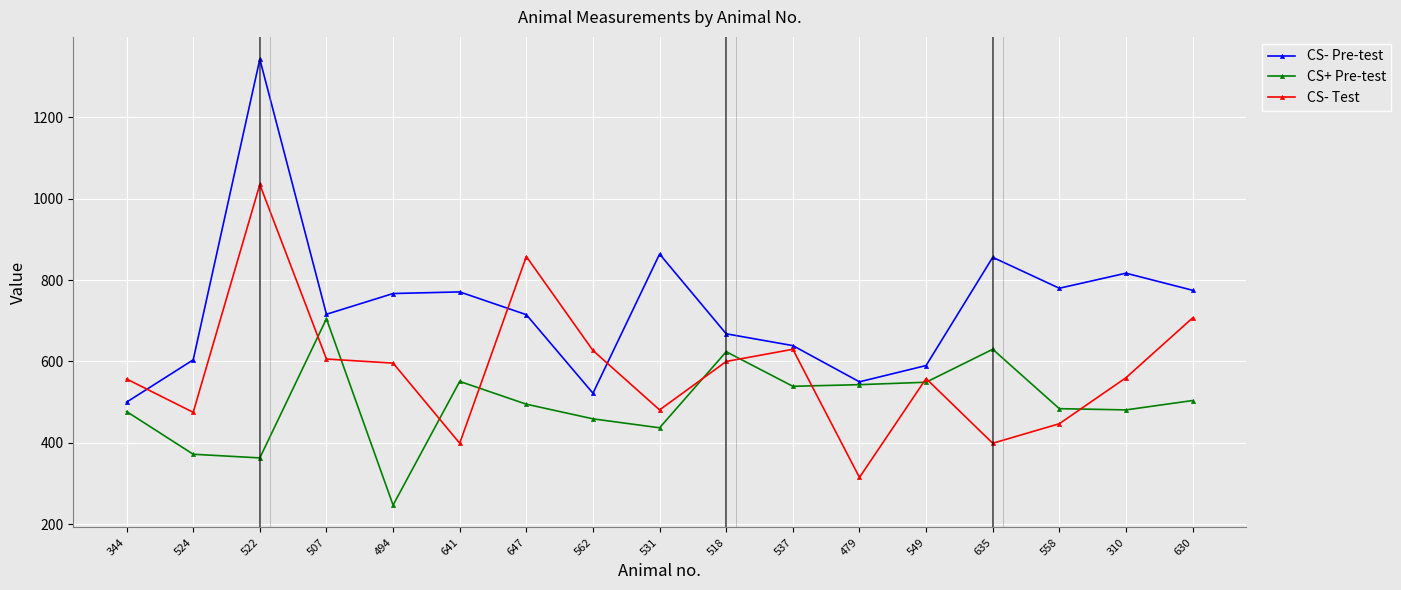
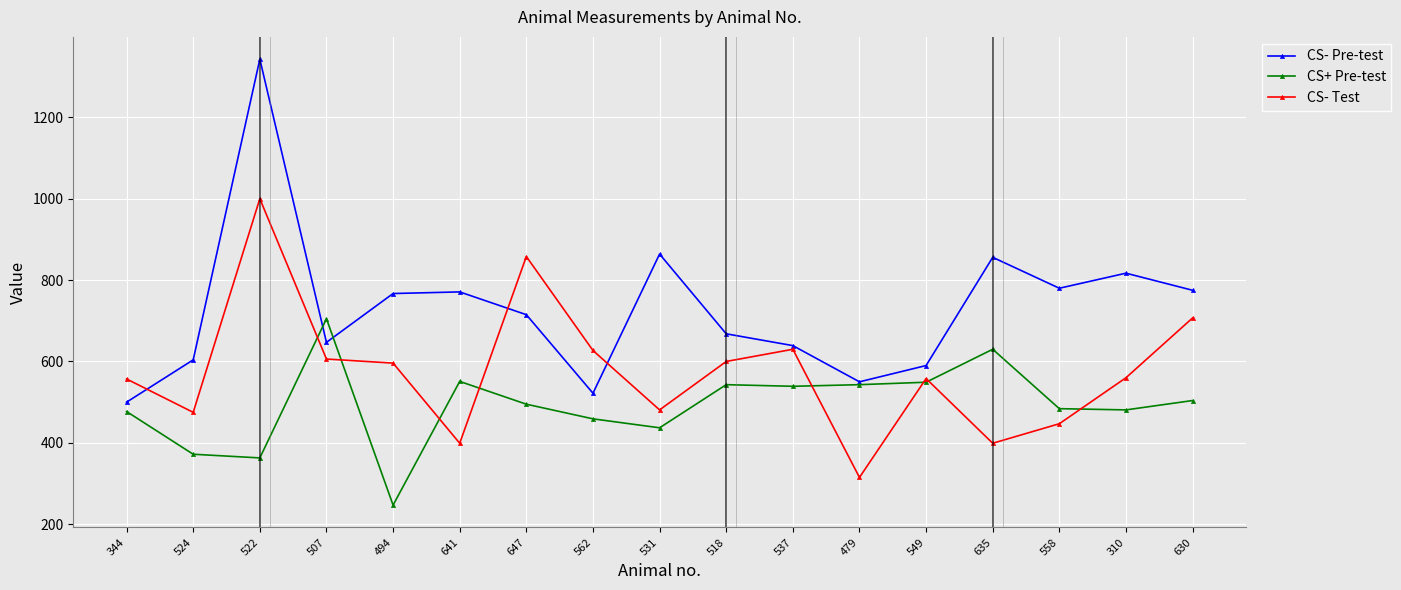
CS- Test, 522: 1040 -> 1000
CS- Pre-test, 507: 720 -> 650
CS+ Pre-test, 518: 620 -> 540
